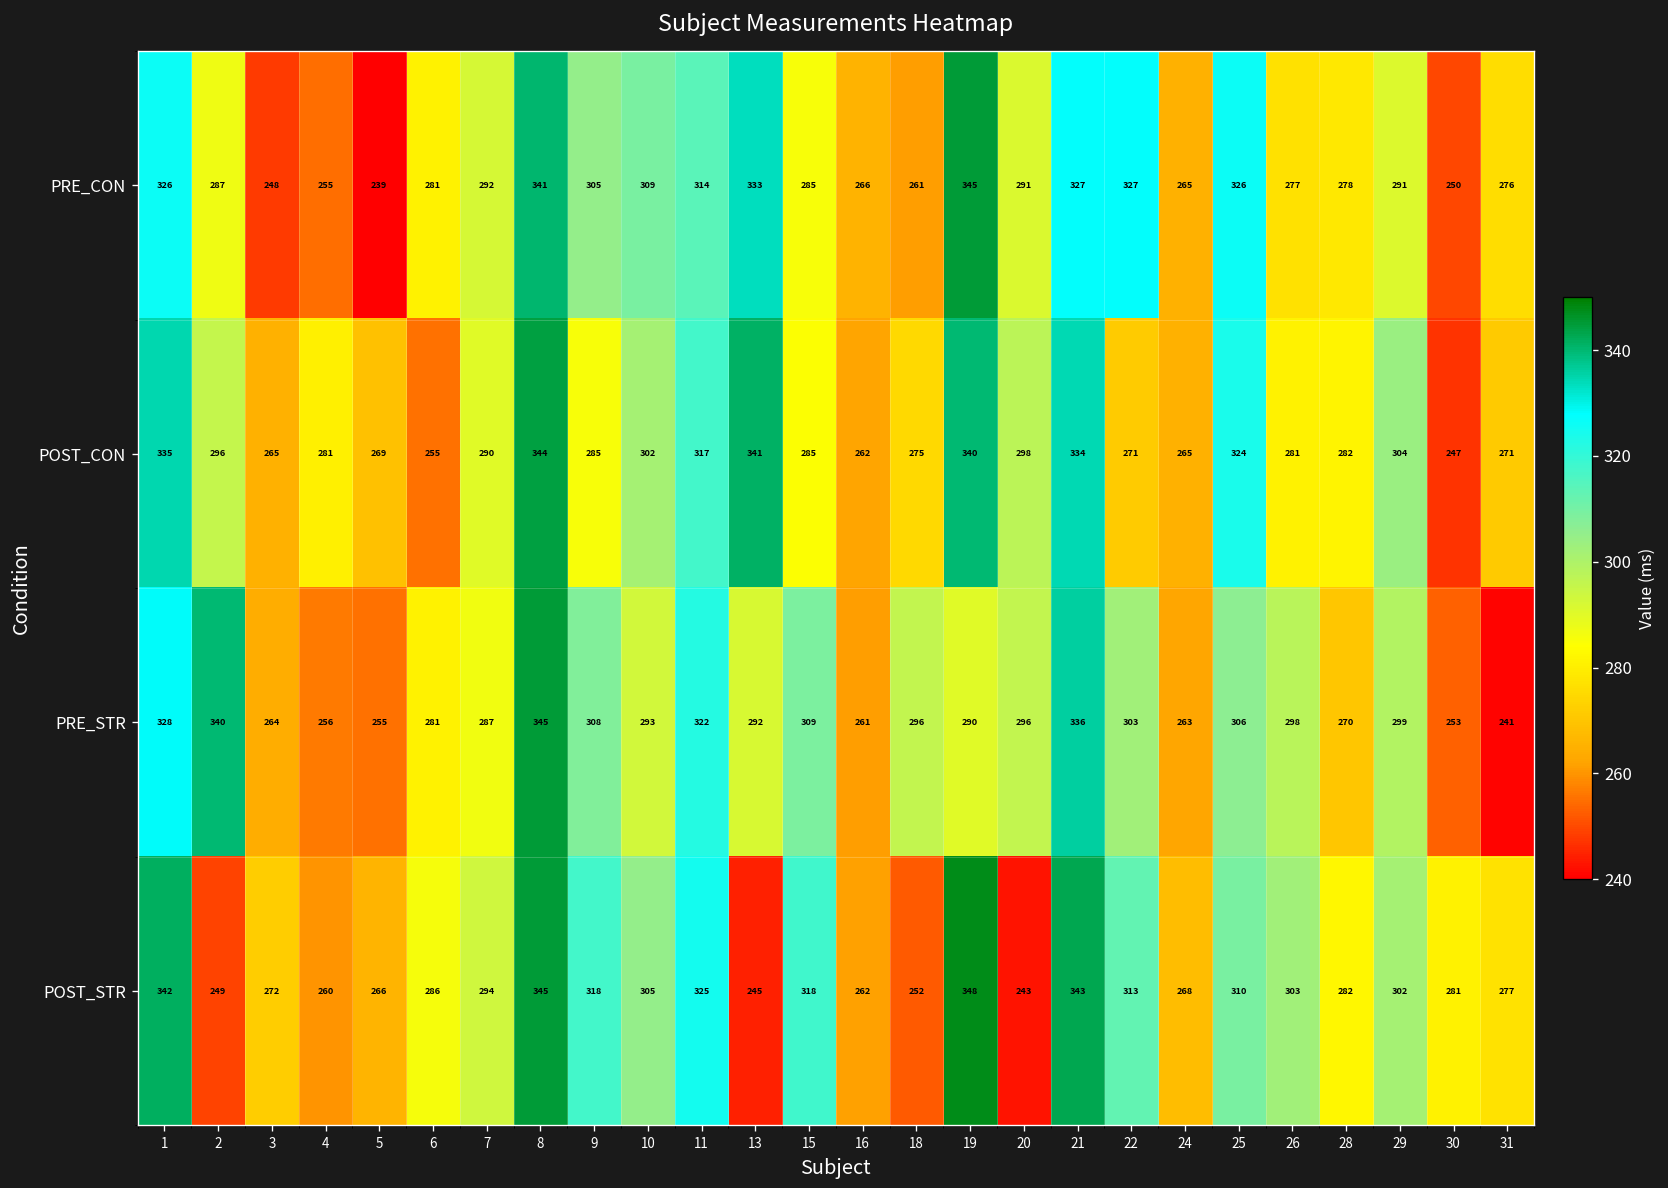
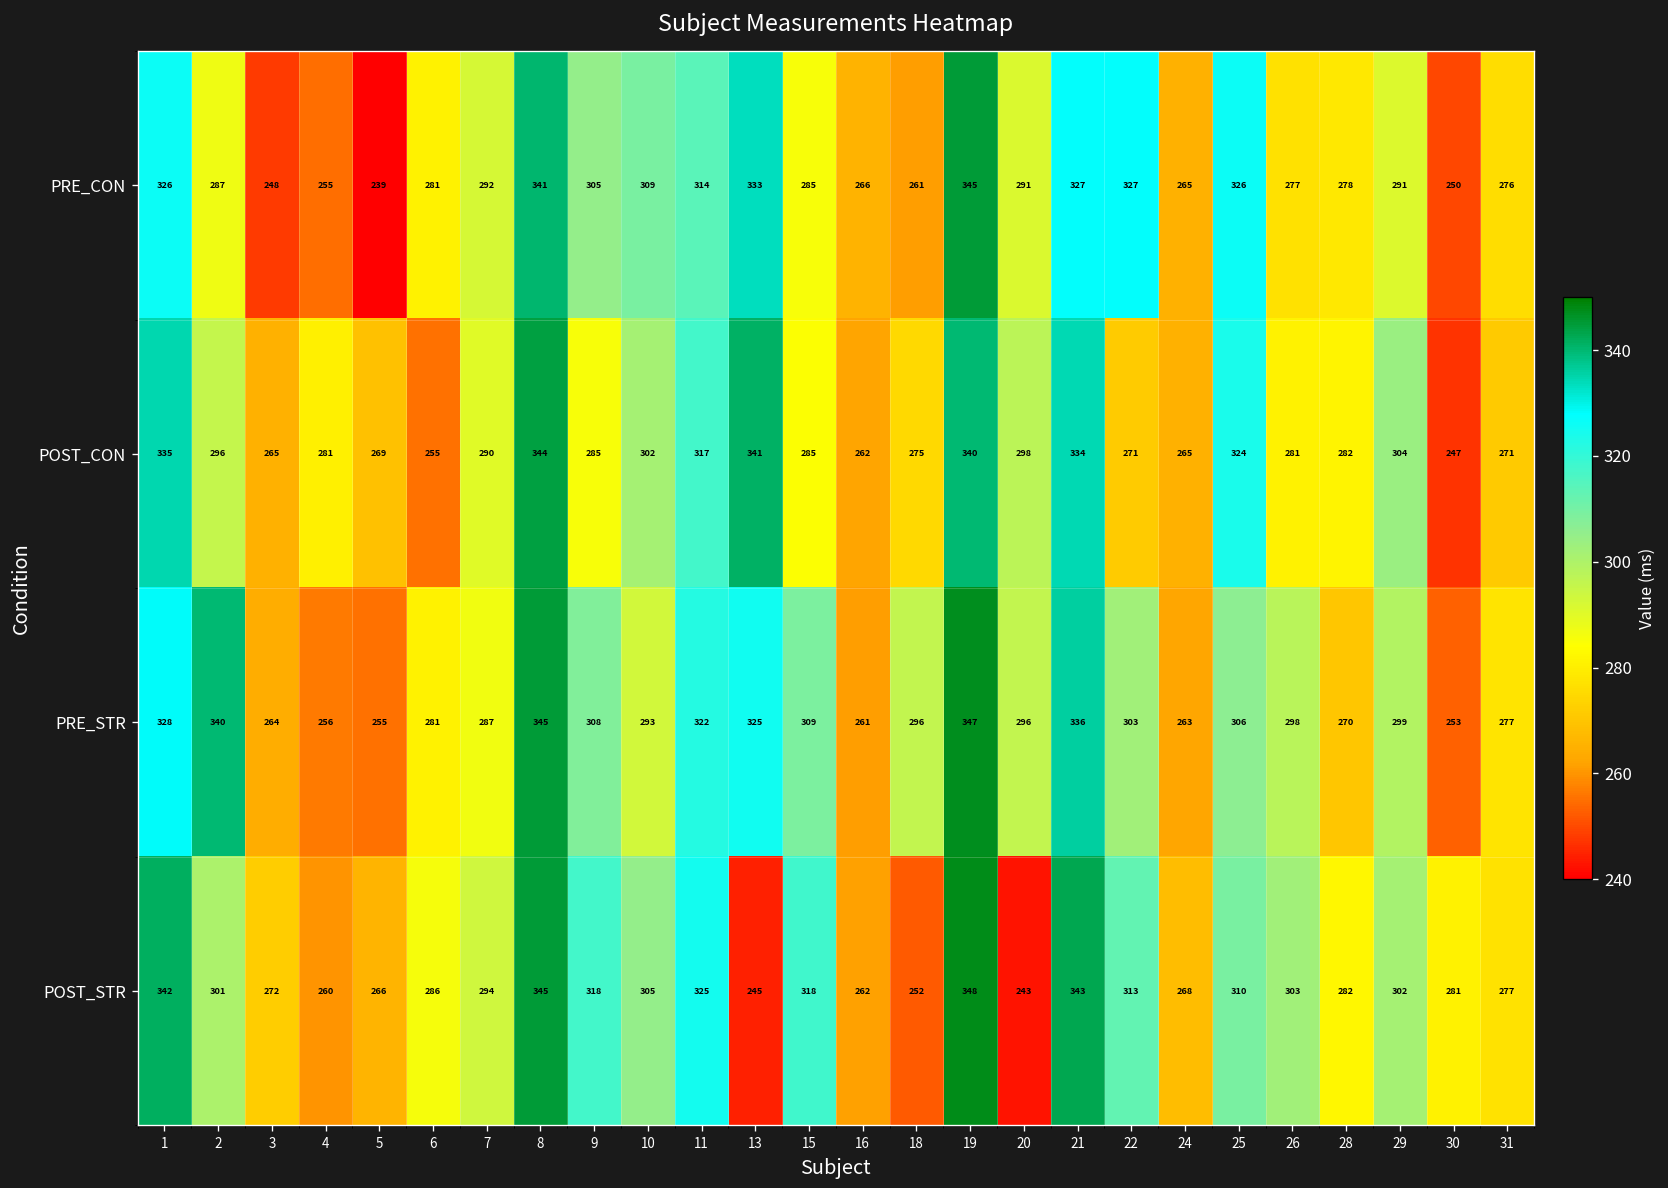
PRE_STR, 13: 292 -> 325
PRE_STR, 19: 290 -> 347
PRE_STR, 31: 241 -> 277
POST_STR, 2: 249 -> 301
